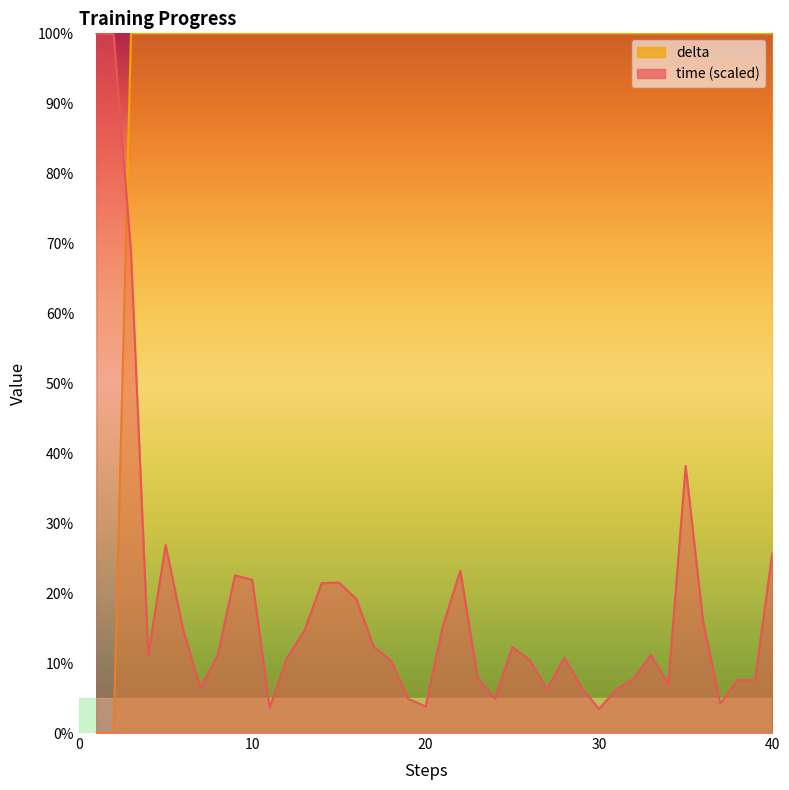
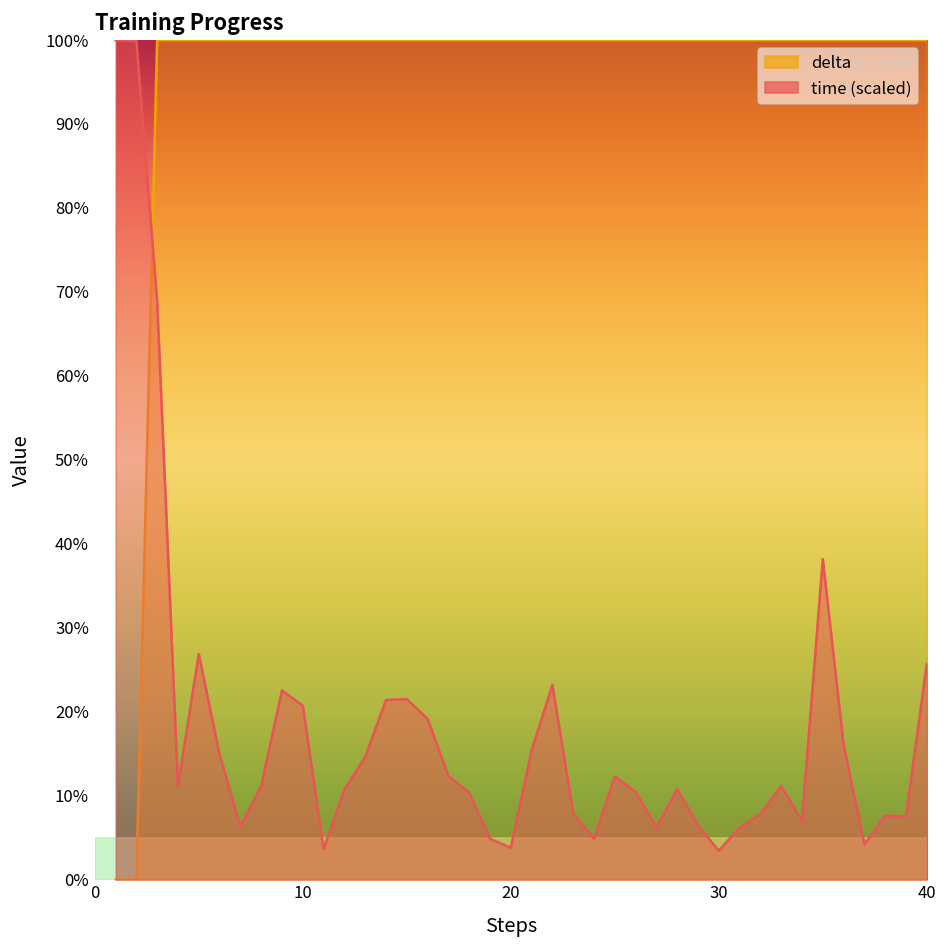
time (scaled), 10: 22% -> 21%
